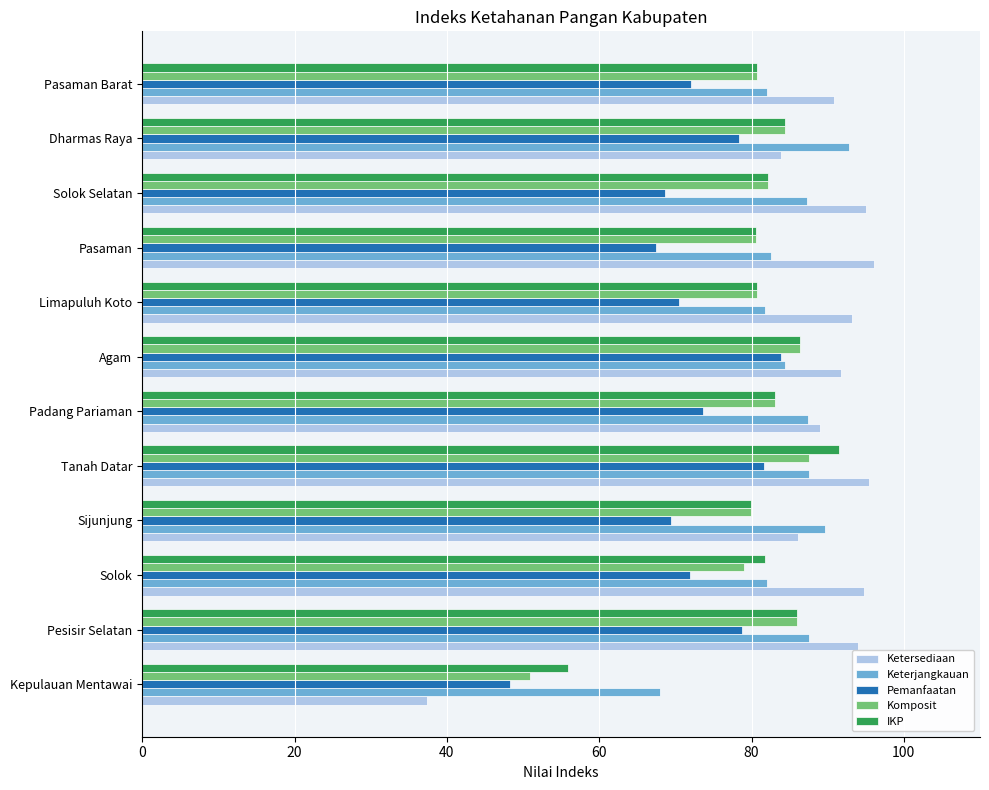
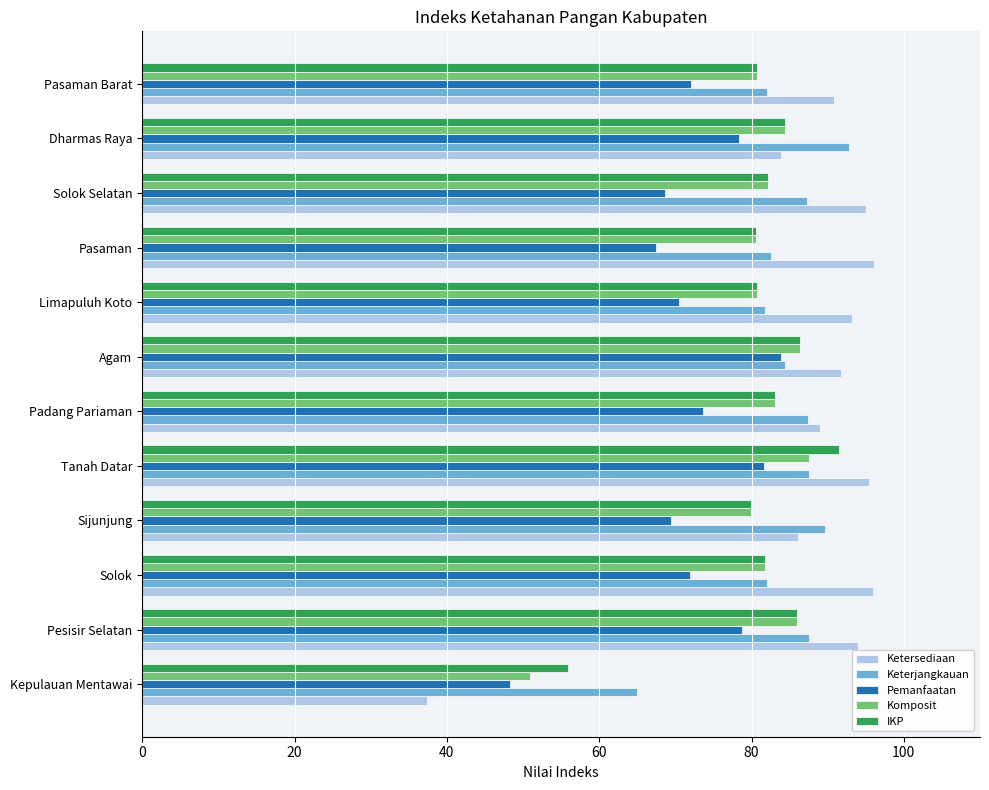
Komposit, Solok: 79 -> 82
Ketersediaan, Solok: 95 -> 96
Keterjangkauan, Kepulauan Mentawai: 68 -> 65
